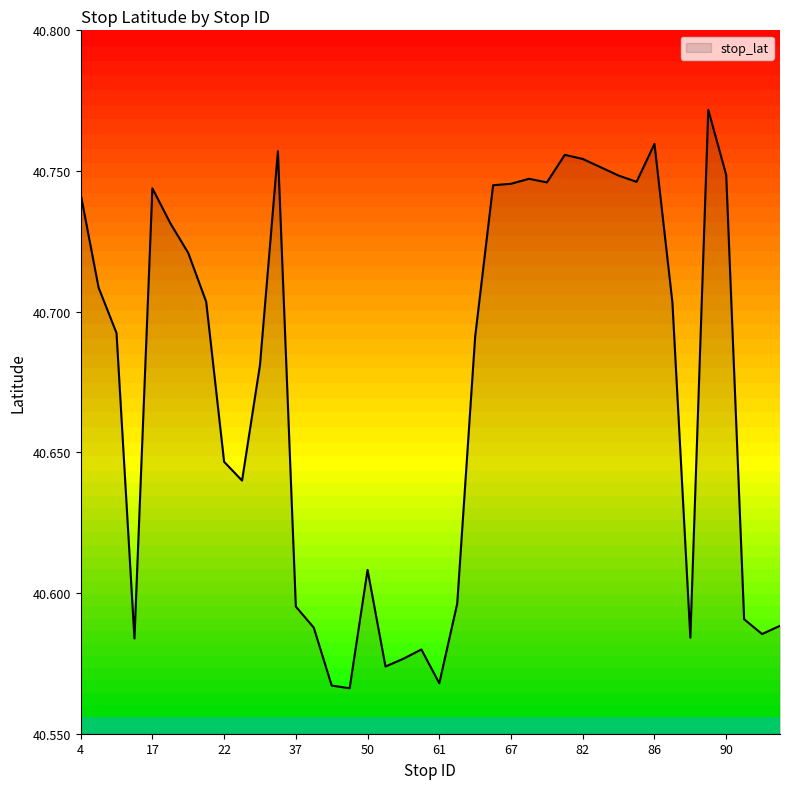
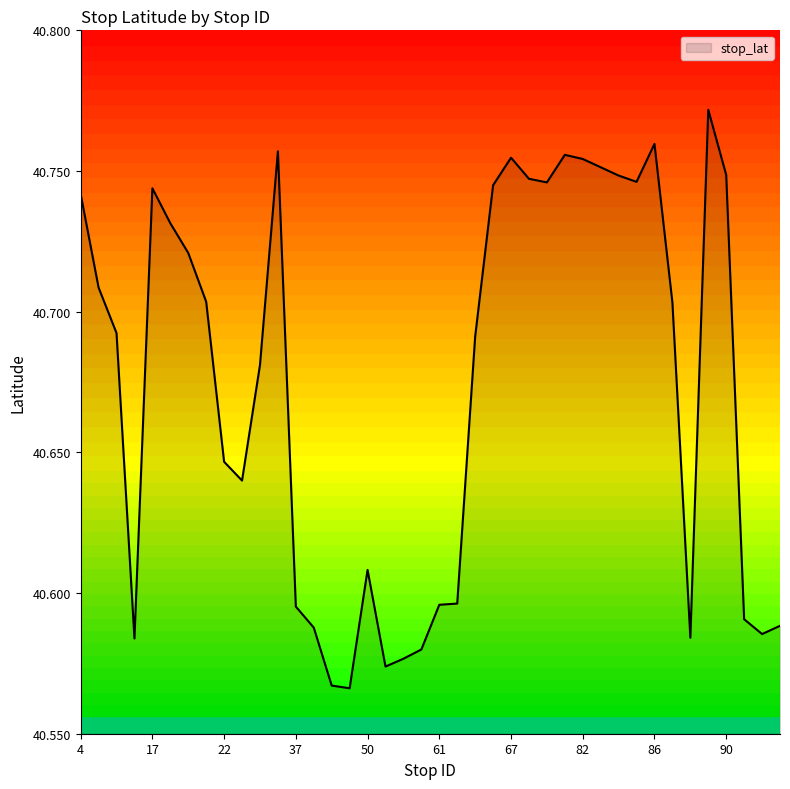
61: 40.568 -> 40.596
67: 40.745 -> 40.755
